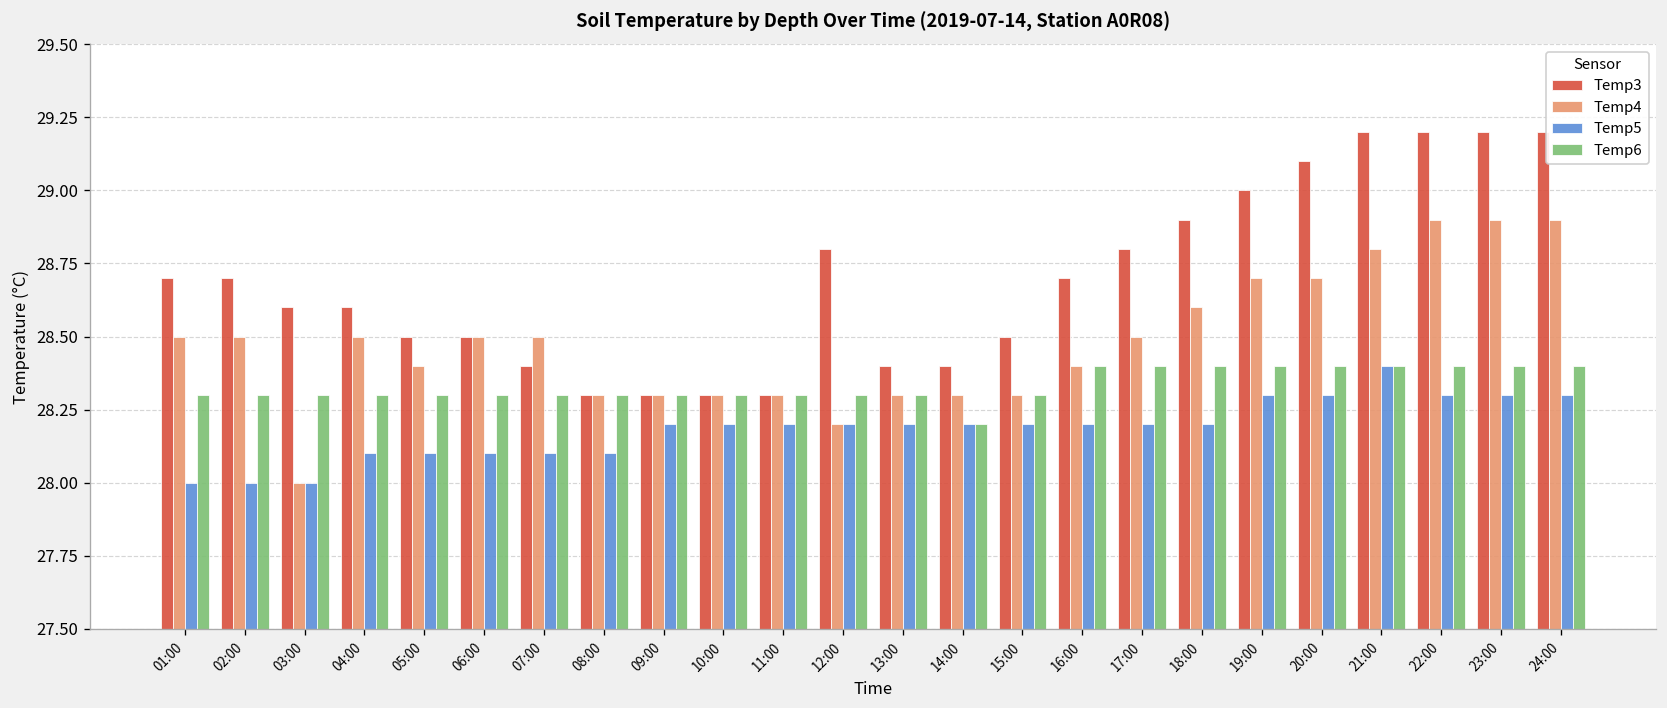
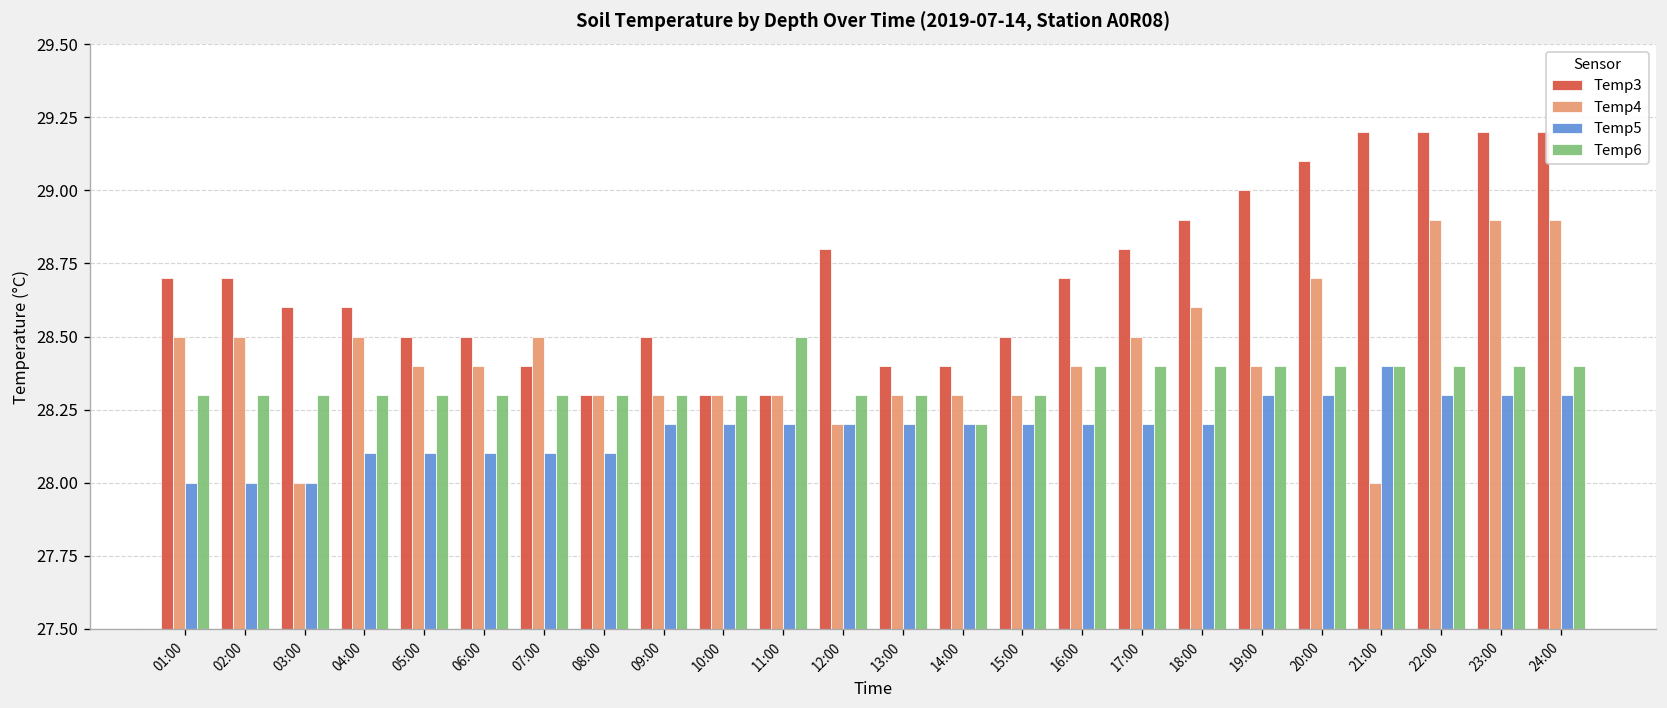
Temp4, 06:00: 28.5 -> 28.4
Temp3, 09:00: 28.3 -> 28.5
Temp6, 11:00: 28.3 -> 28.5
Temp4, 19:00: 28.7 -> 28.4
Temp4, 21:00: 28.8 -> 28.0
